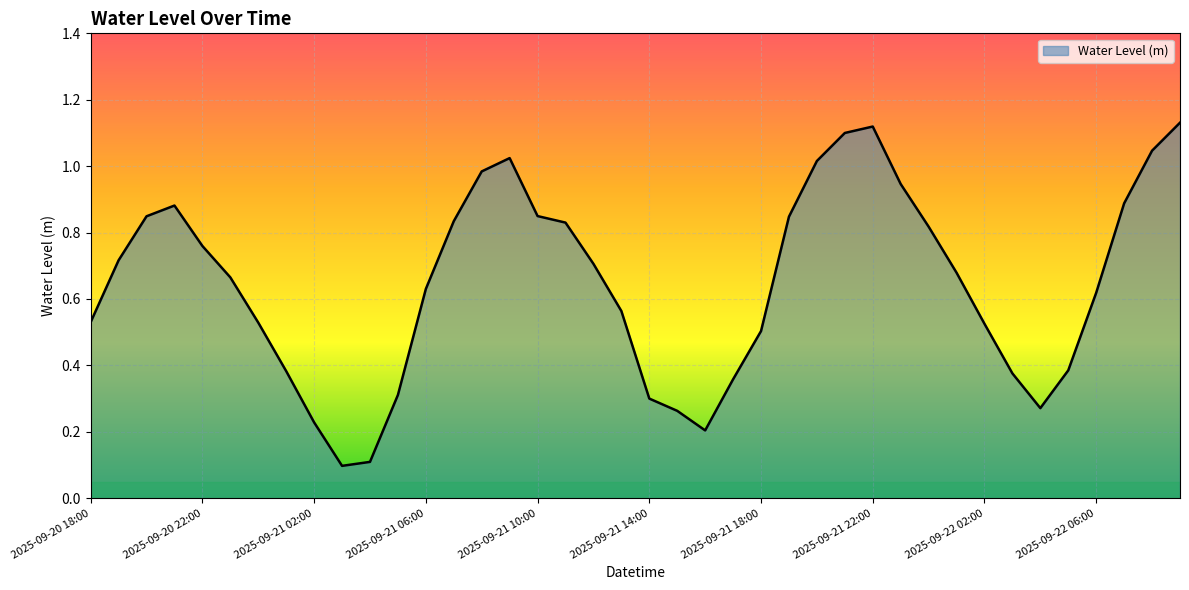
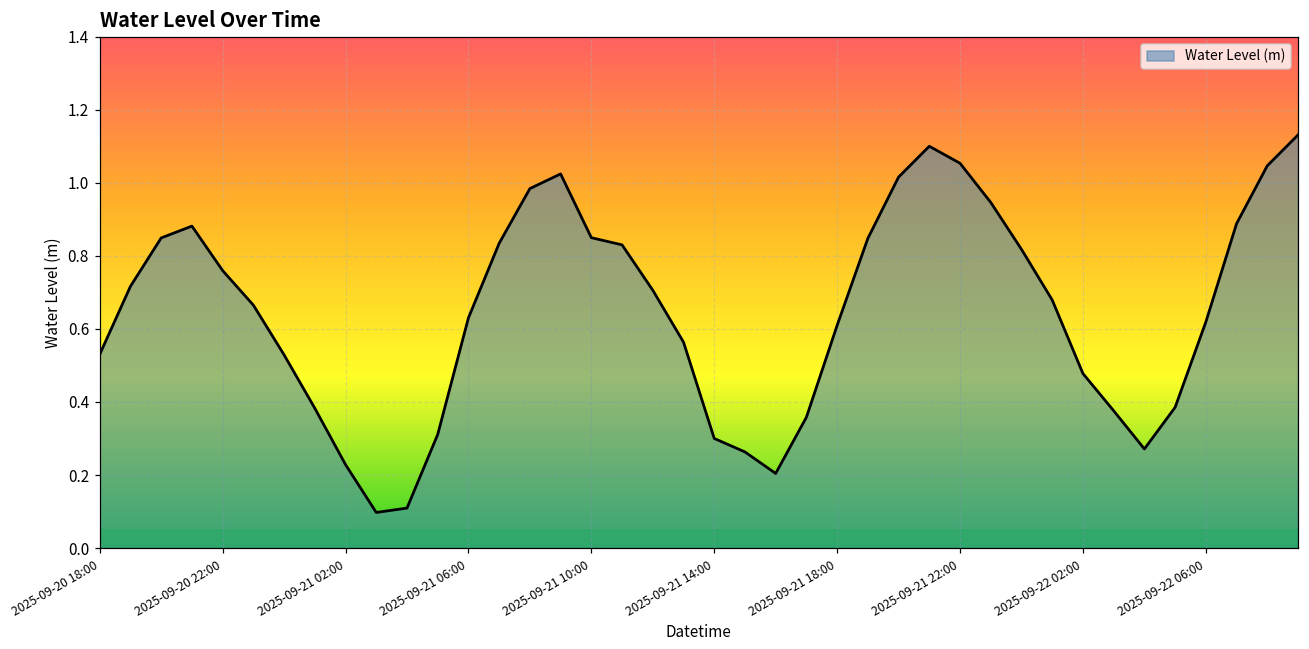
2025-09-21 18:00: 0.50 -> 0.61
2025-09-21 22:00: 1.12 -> 1.05
2025-09-22 02:00: 0.53 -> 0.48
